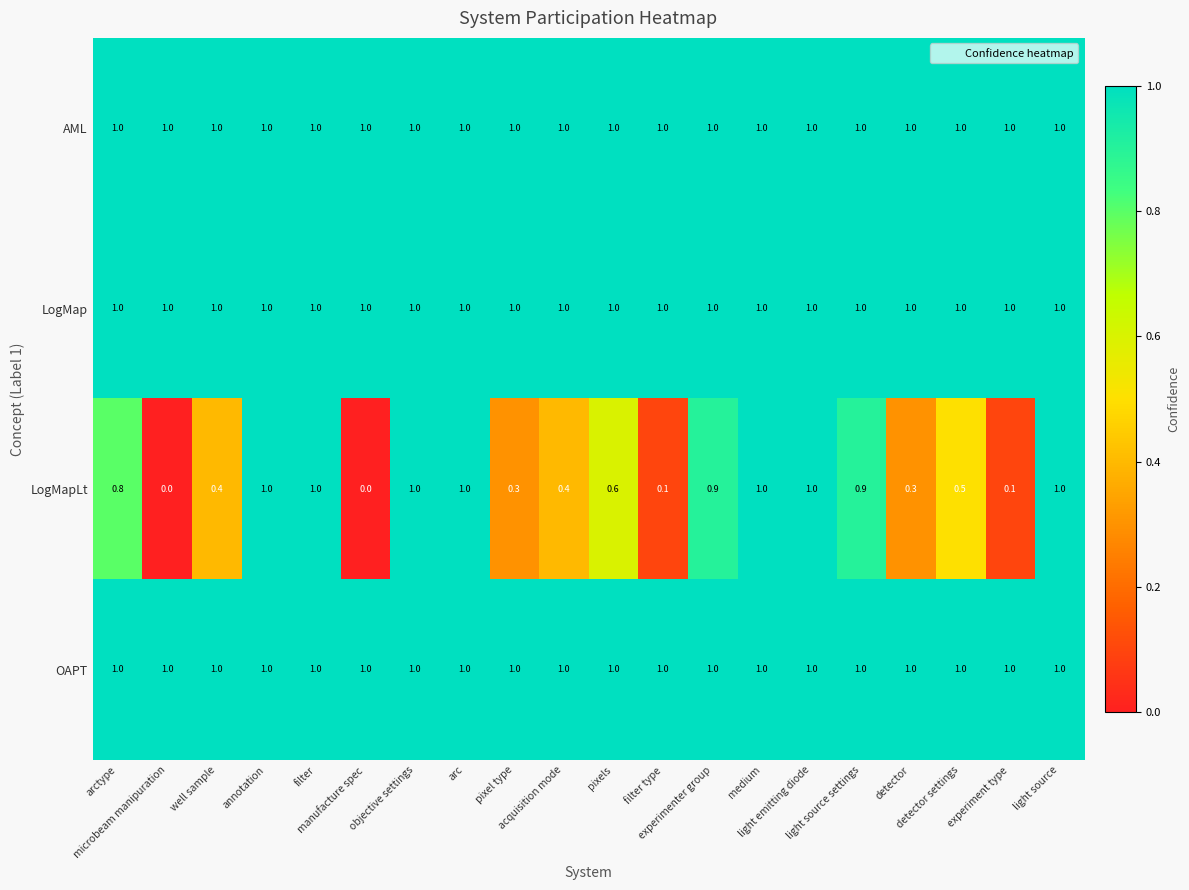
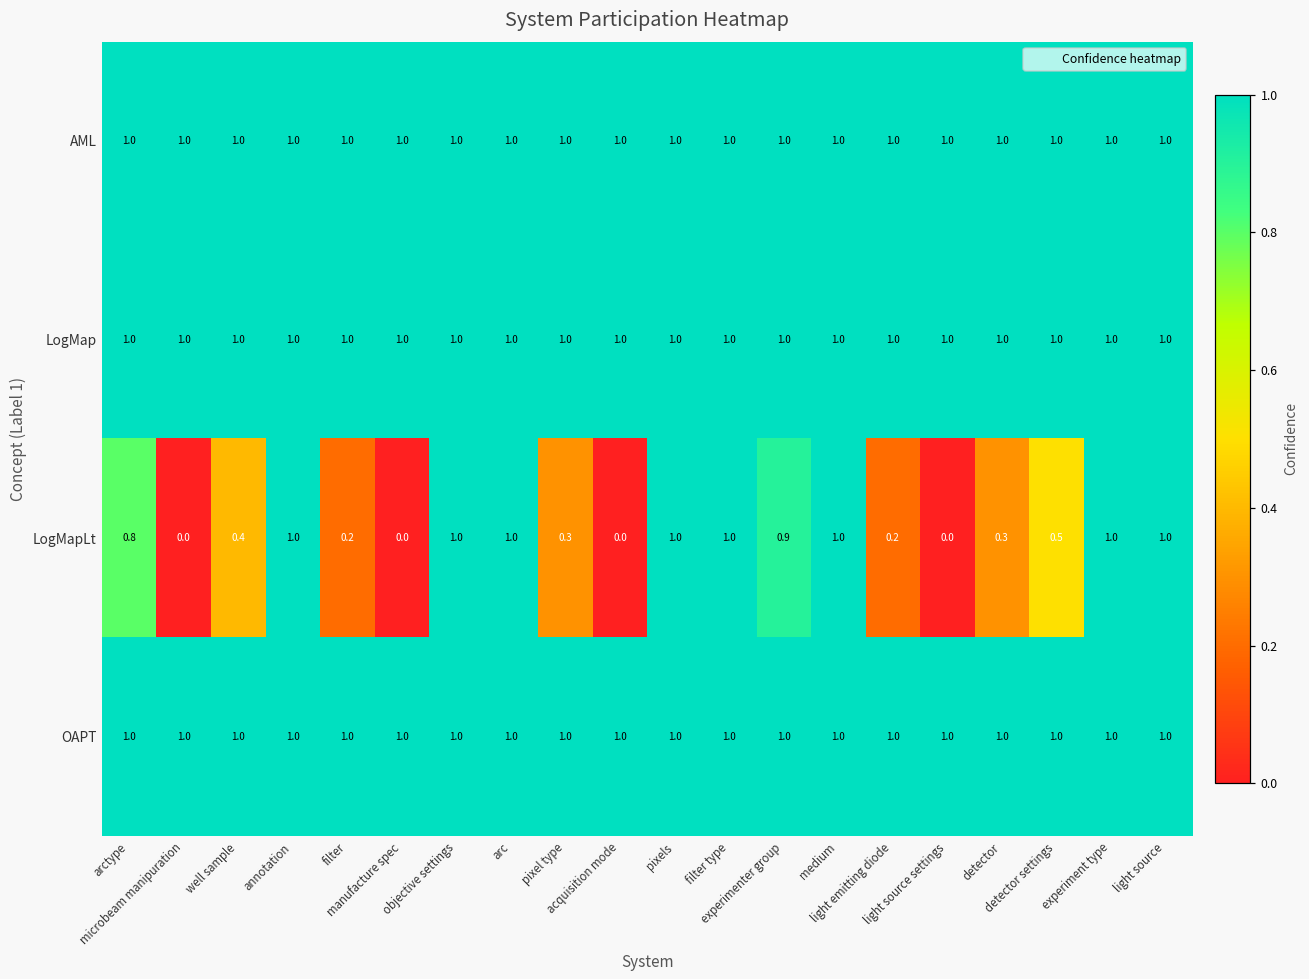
LogMapLt, filter: 1.0 -> 0.2
LogMapLt, acquisition mode: 0.4 -> 0.0
LogMapLt, pixels: 0.6 -> 1.0
LogMapLt, filter type: 0.1 -> 1.0
LogMapLt, light emitting diode: 1.0 -> 0.2
LogMapLt, light source settings: 0.9 -> 0.0
LogMapLt, experiment type: 0.1 -> 1.0
